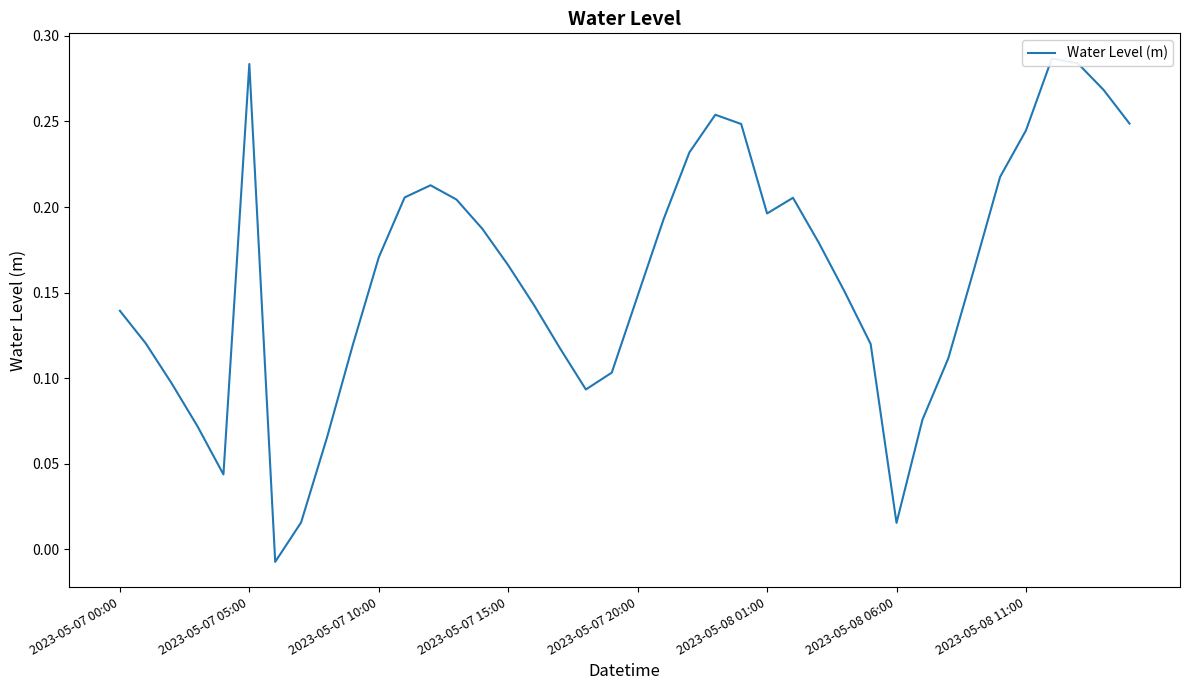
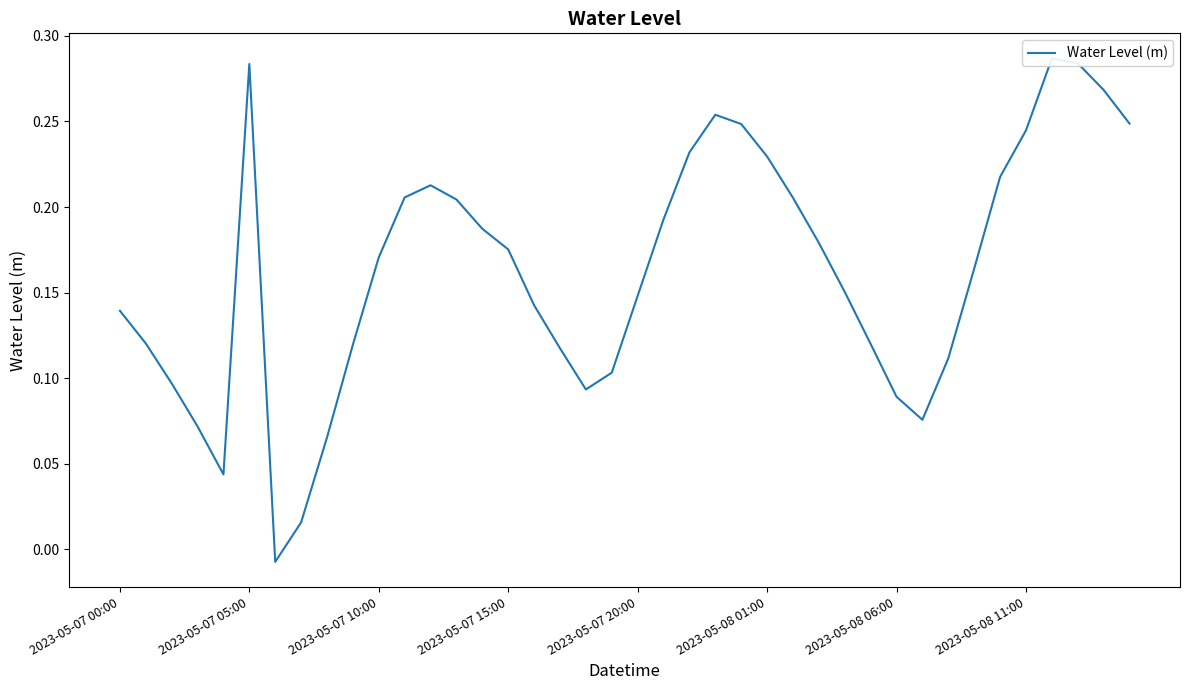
2023-05-07 15:00: 0.166 -> 0.175
2023-05-08 01:00: 0.196 -> 0.230
2023-05-08 06:00: 0.016 -> 0.089
